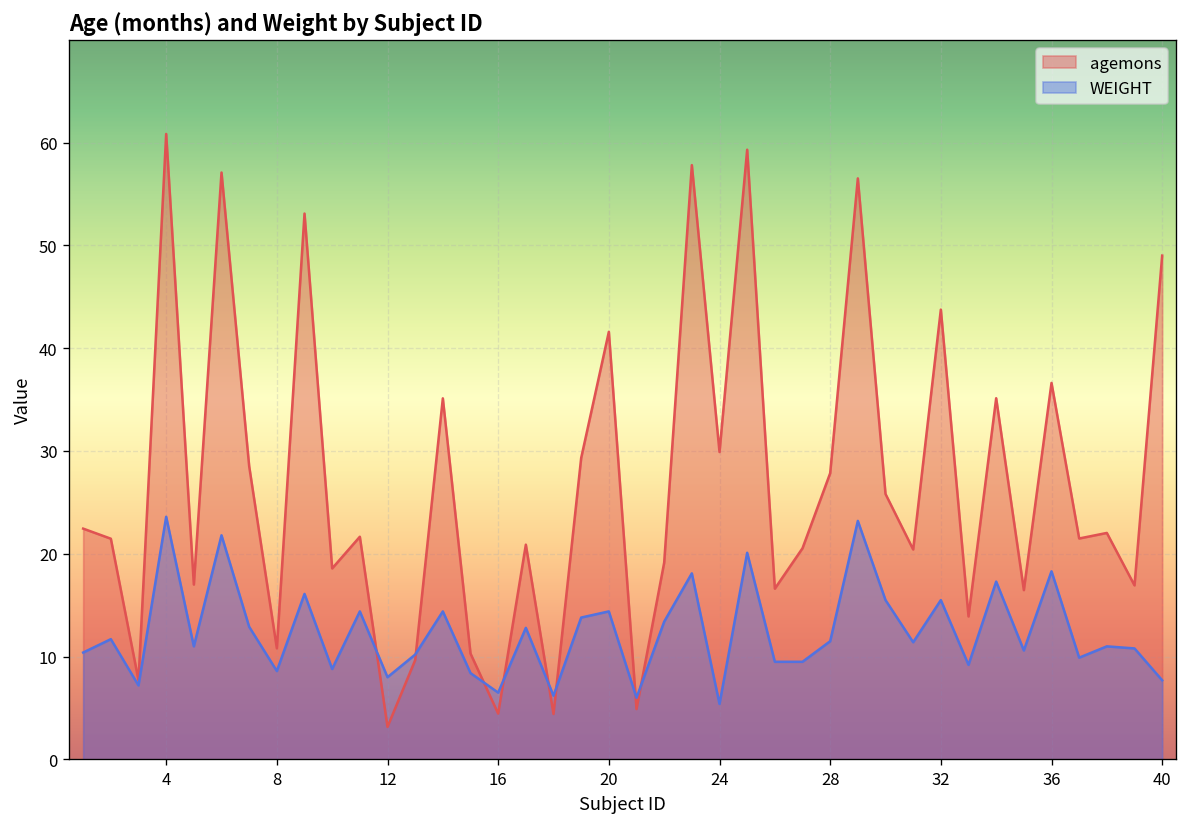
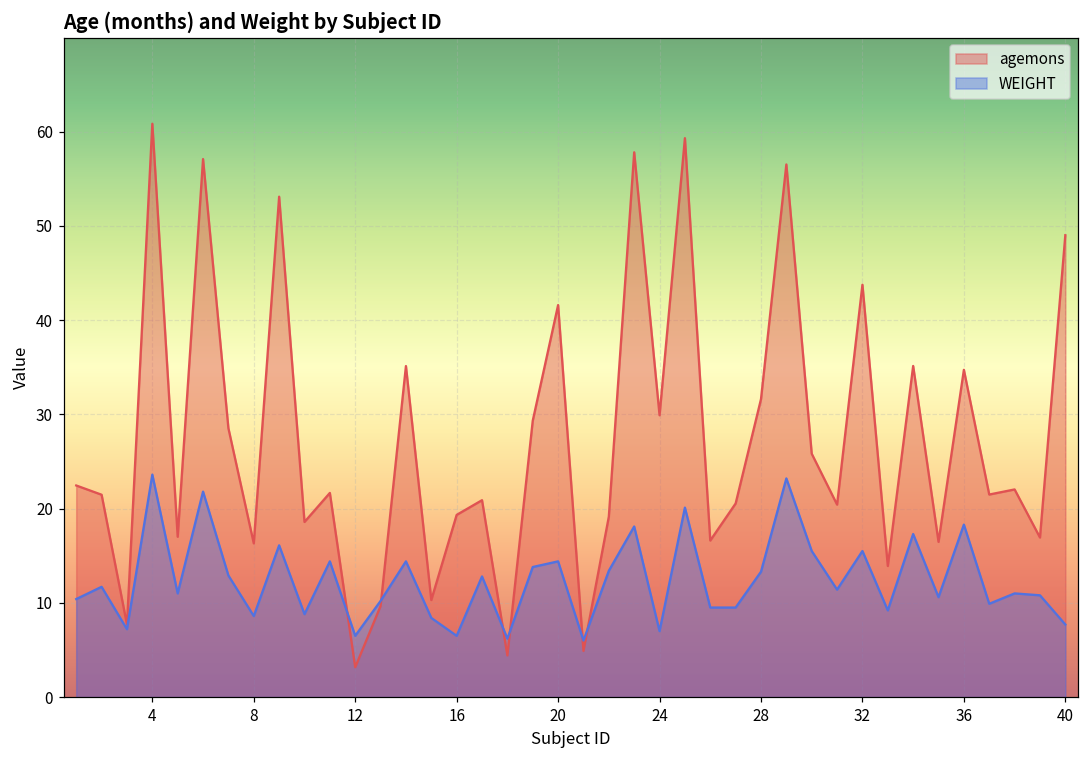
agemons, 8: 11 -> 16
WEIGHT, 12: 8 -> 7
agemons, 16: 4 -> 19
WEIGHT, 24: 5 -> 7
agemons, 28: 28 -> 32
WEIGHT, 28: 12 -> 13
agemons, 36: 37 -> 35
